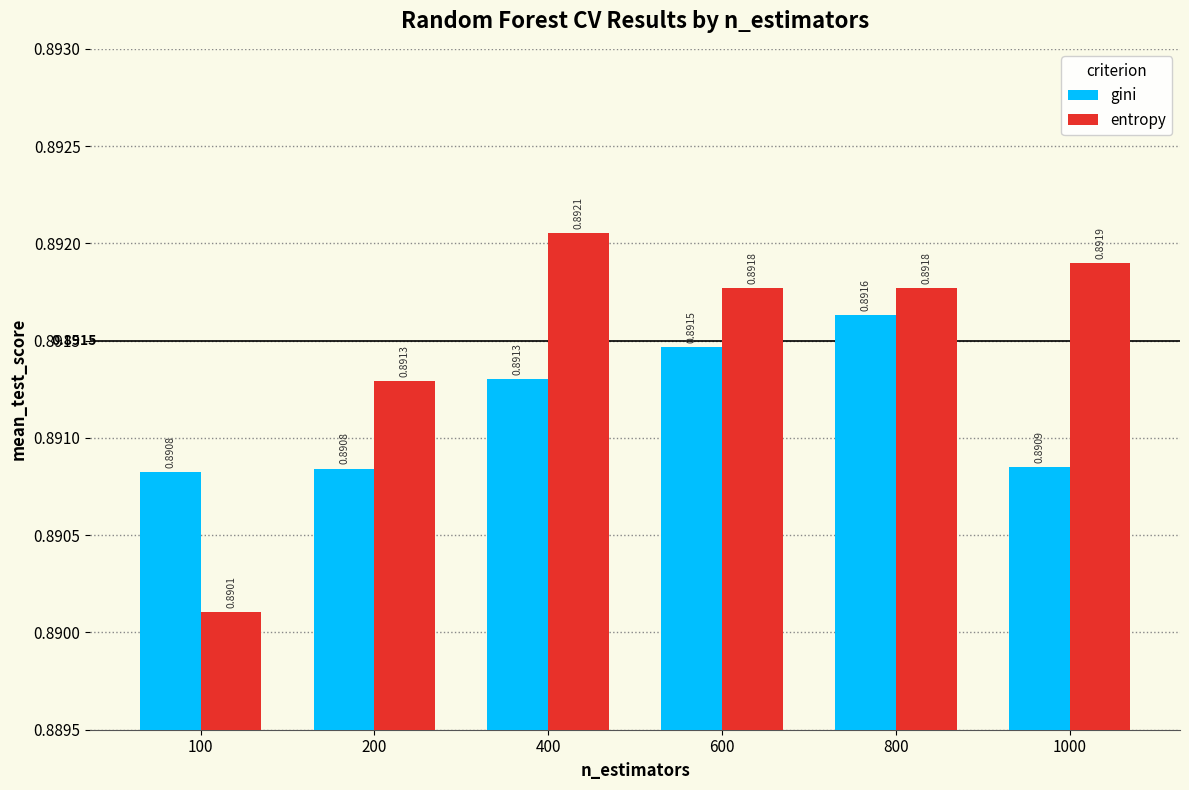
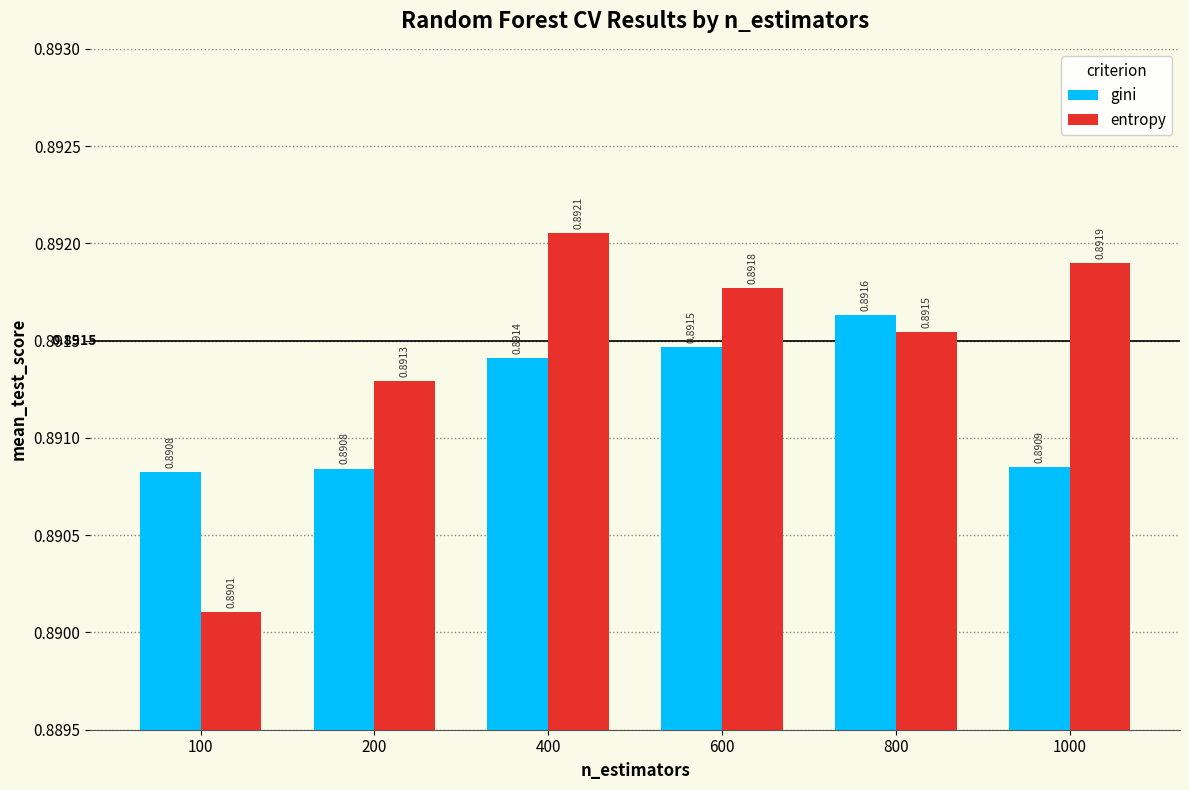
gini, 400: 0.8913 -> 0.8914
entropy, 800: 0.8918 -> 0.8915
